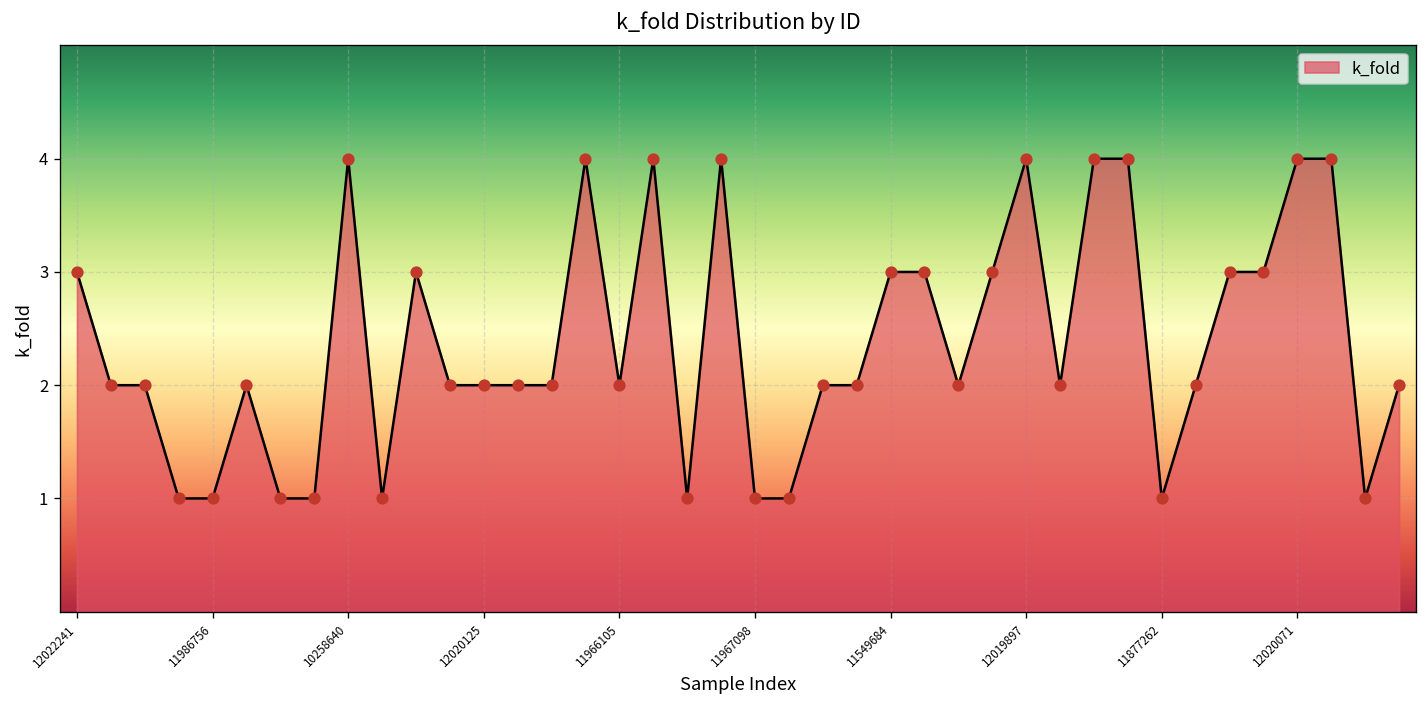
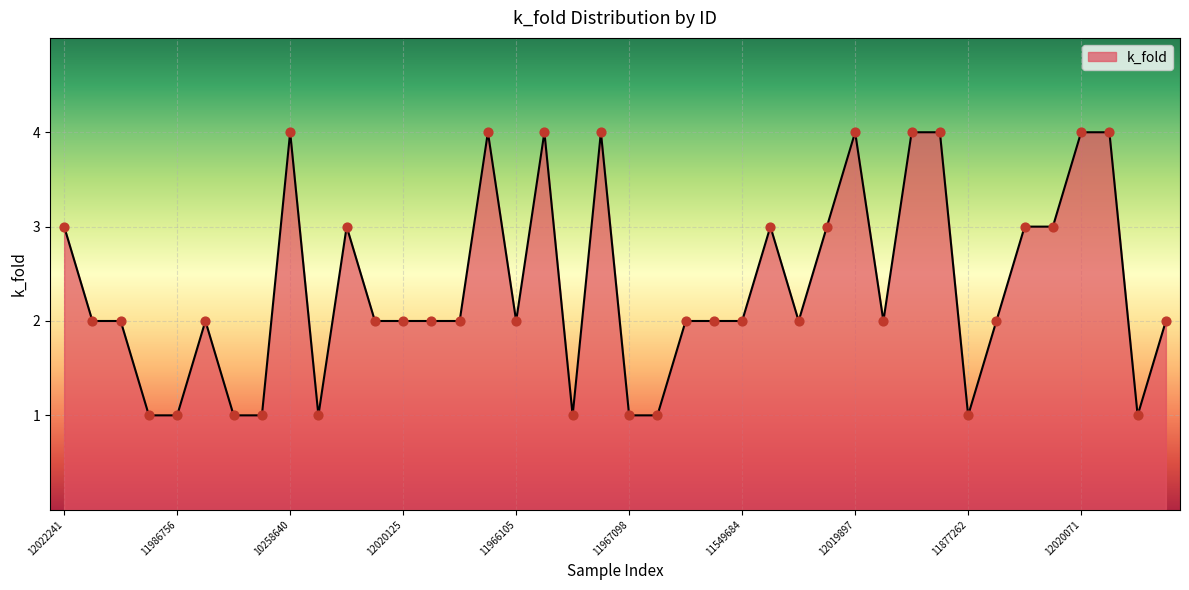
11549684: 3 -> 2
